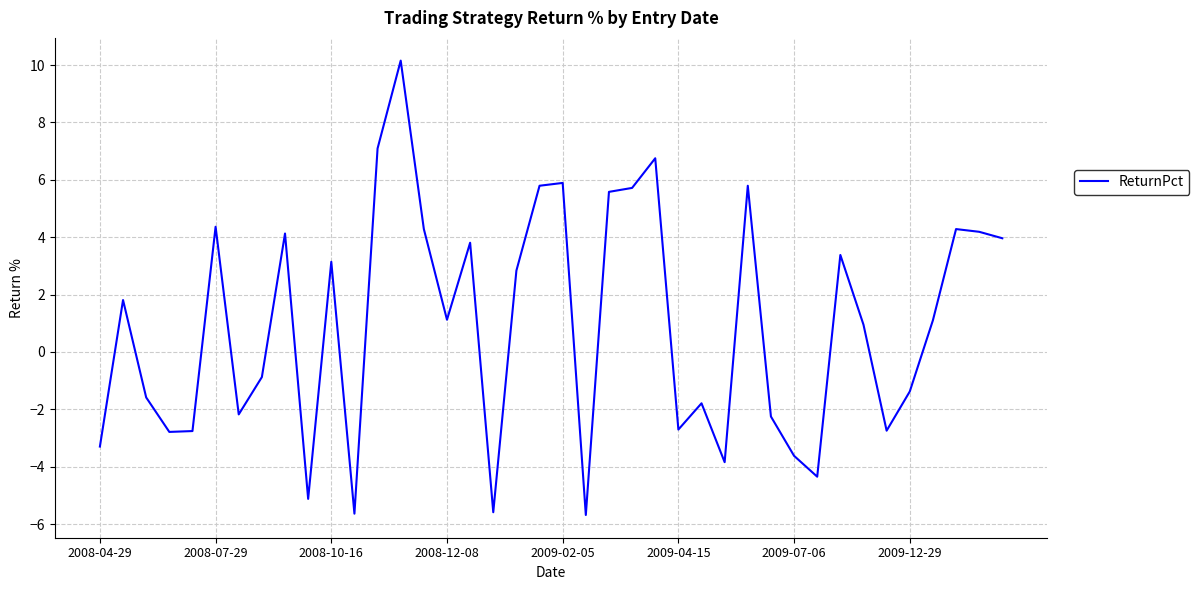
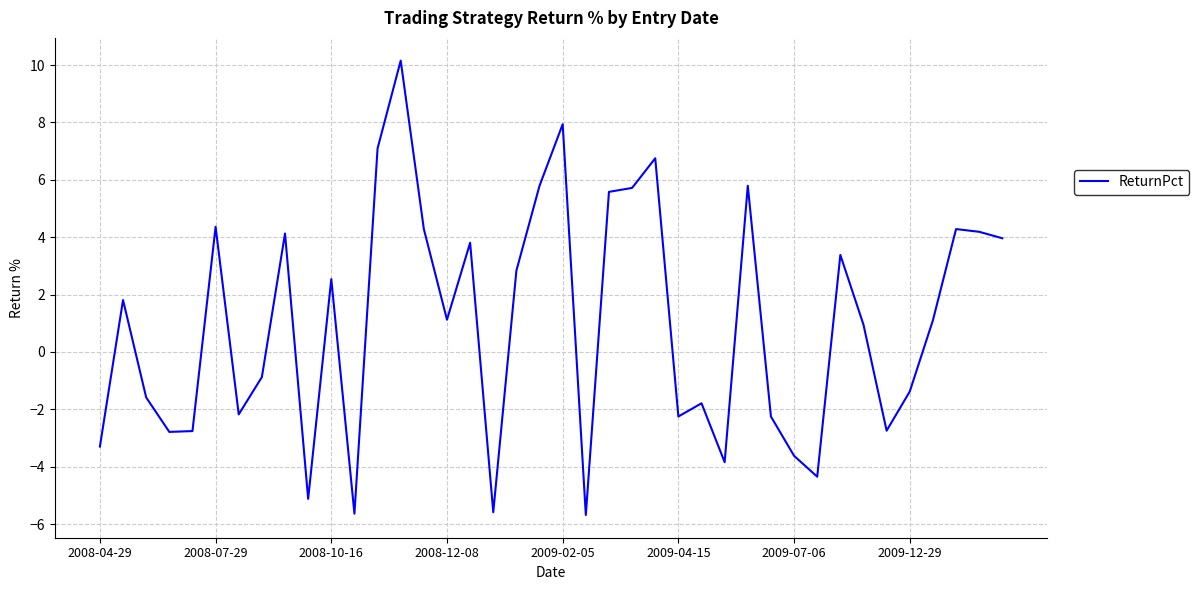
2008-10-16: 3.1 -> 2.5
2009-02-05: 5.9 -> 7.9
2009-04-15: -2.7 -> -2.2
